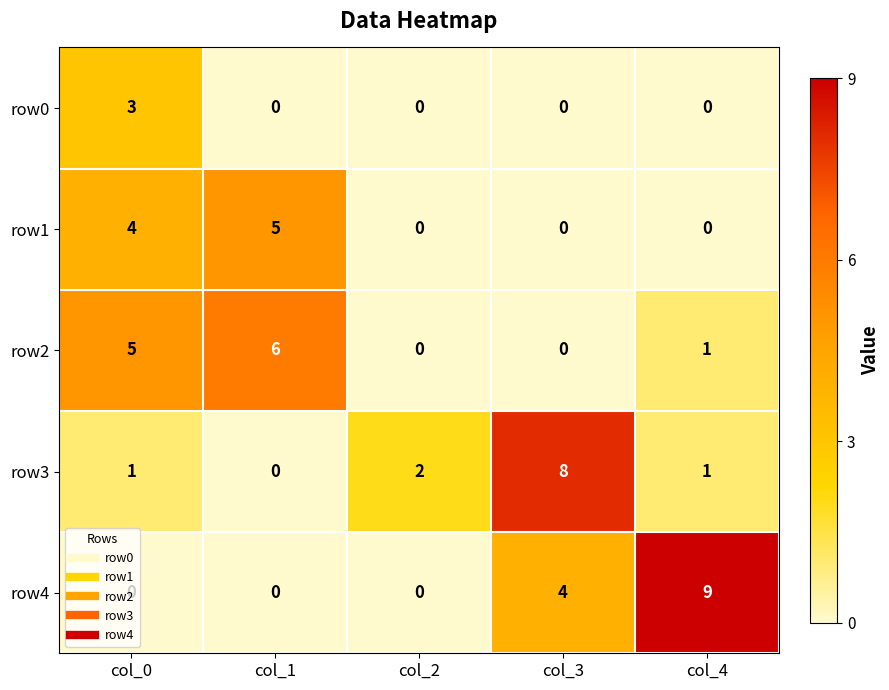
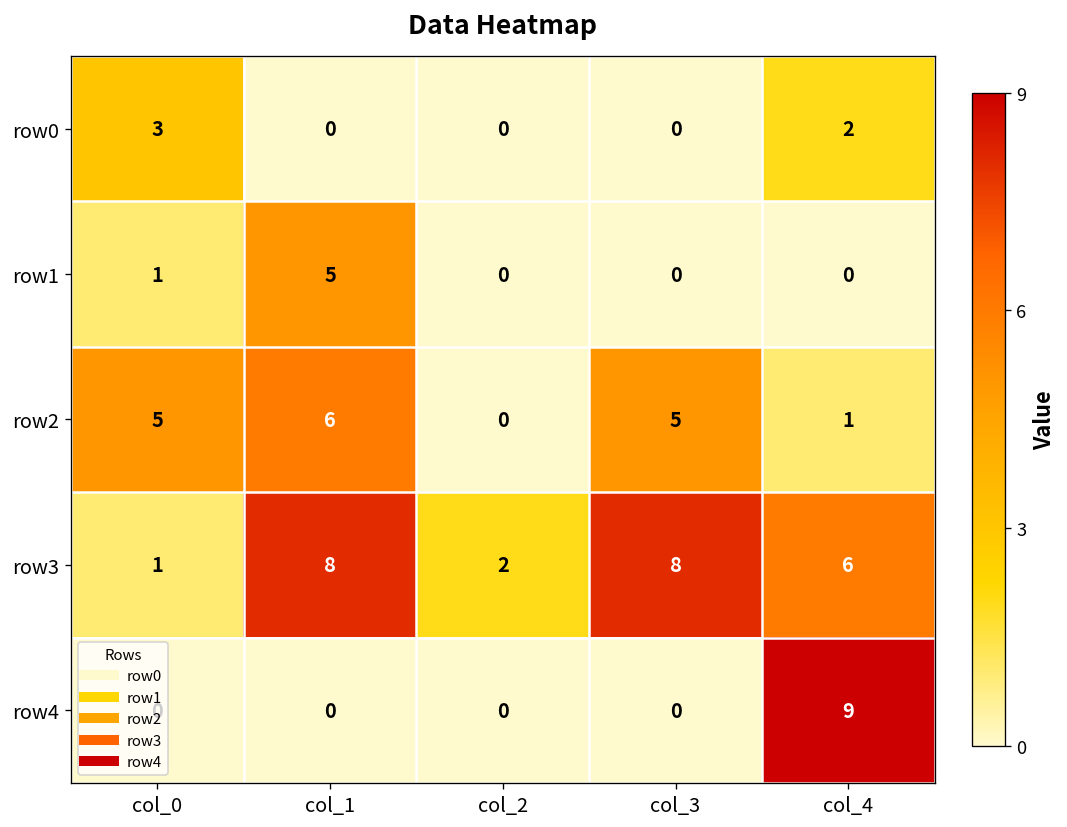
row0, col_4: 0 -> 2
row1, col_0: 4 -> 1
row2, col_3: 0 -> 5
row3, col_1: 0 -> 8
row3, col_4: 1 -> 6
row4, col_3: 4 -> 0
